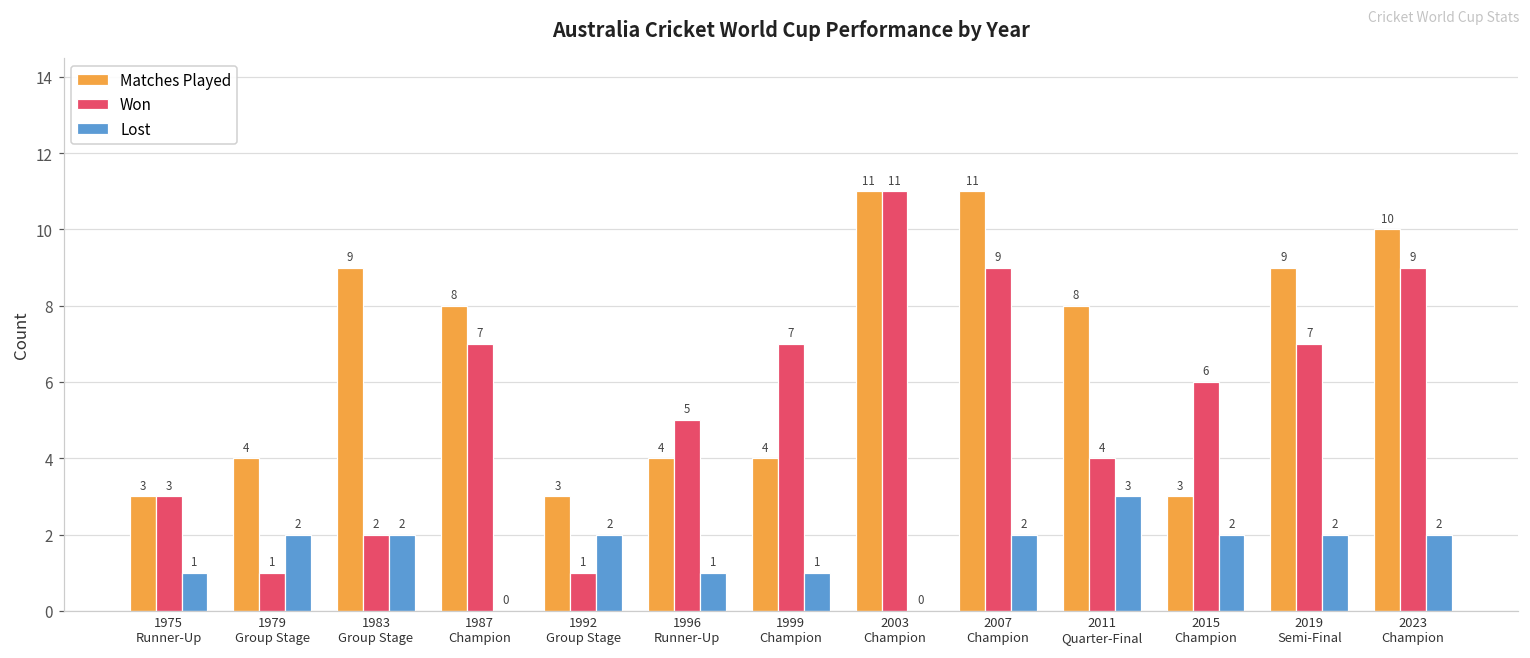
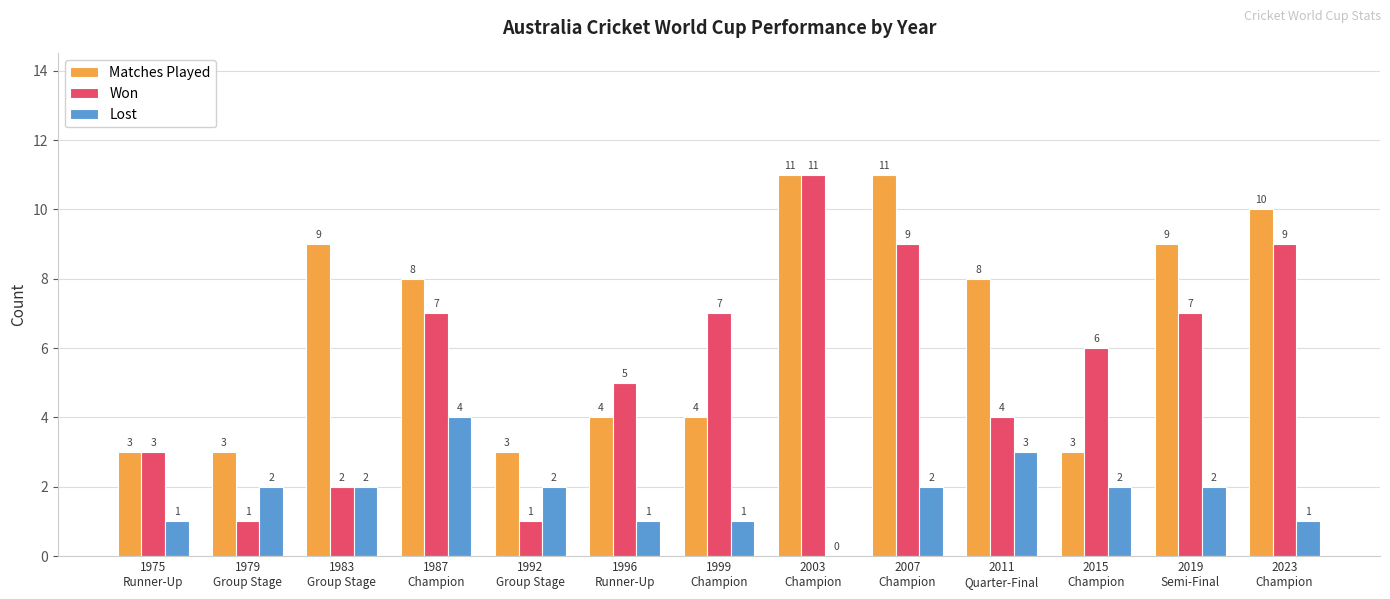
Matches Played, 1979 Group Stage: 4 -> 3
Lost, 1987 Champion: 0 -> 4
Lost, 2023 Champion: 2 -> 1
